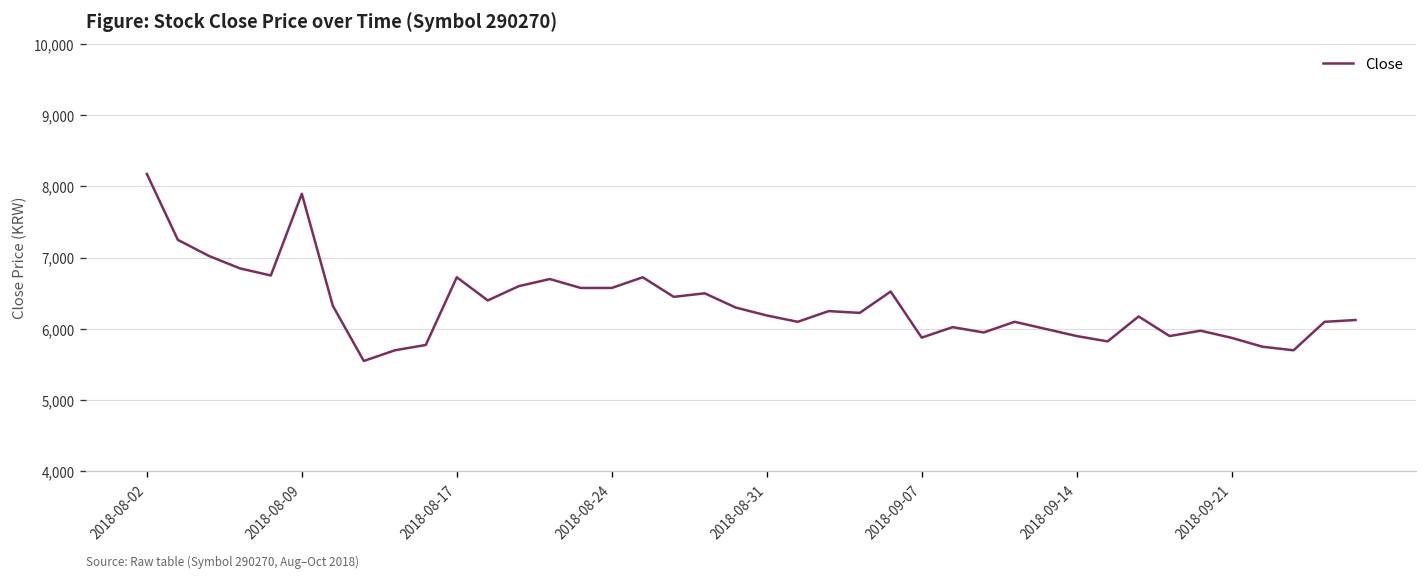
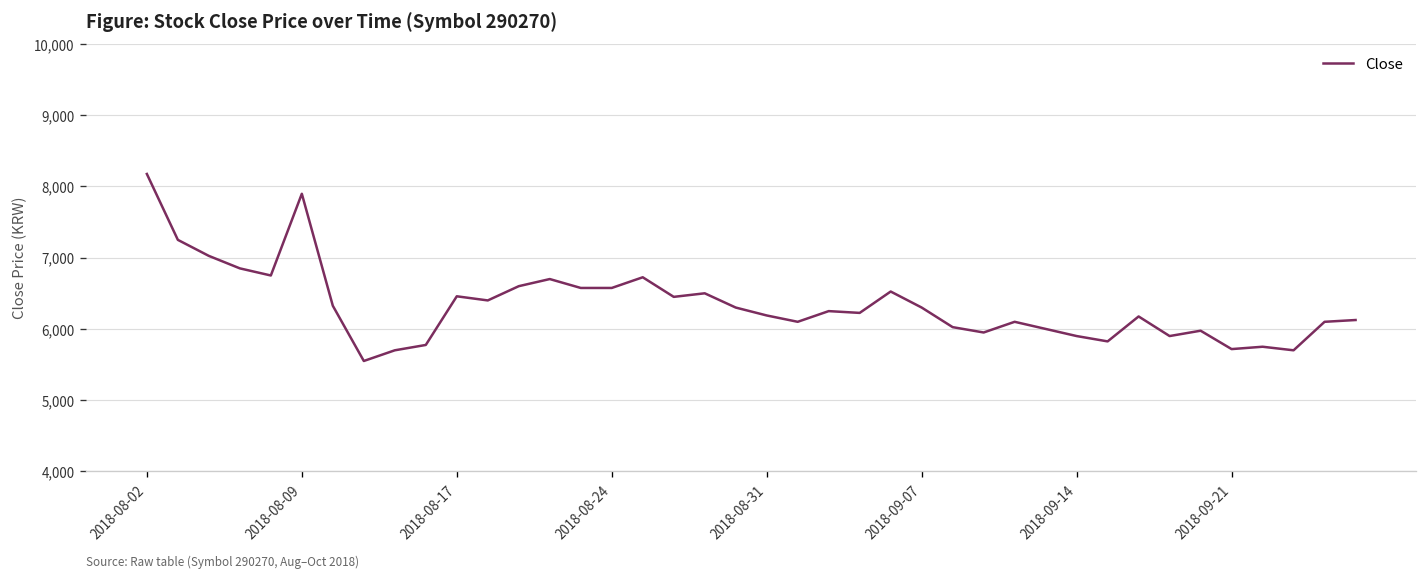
2018-08-17: 6,700 -> 6,500
2018-09-07: 5,900 -> 6,300
2018-09-21: 5,900 -> 5,700
